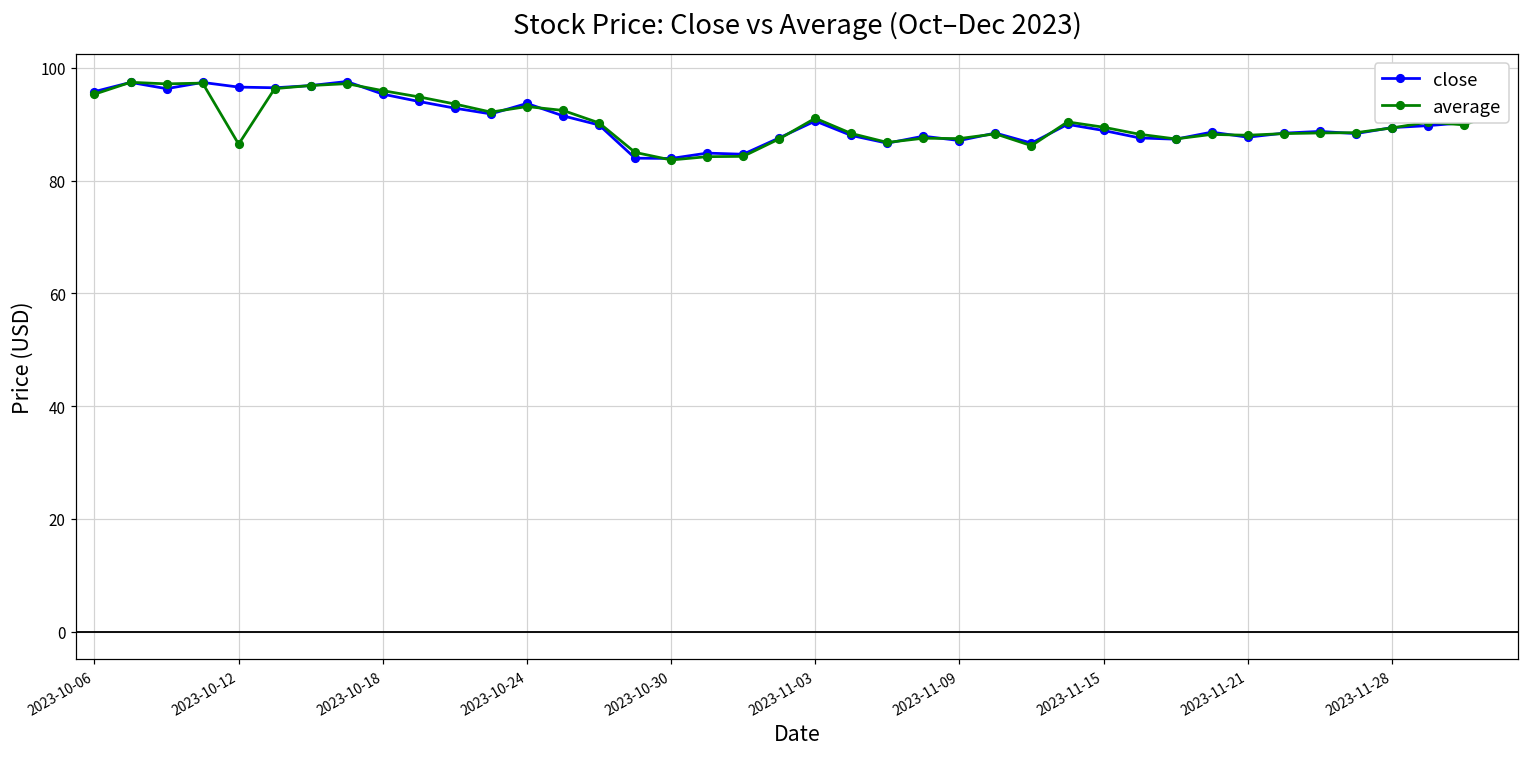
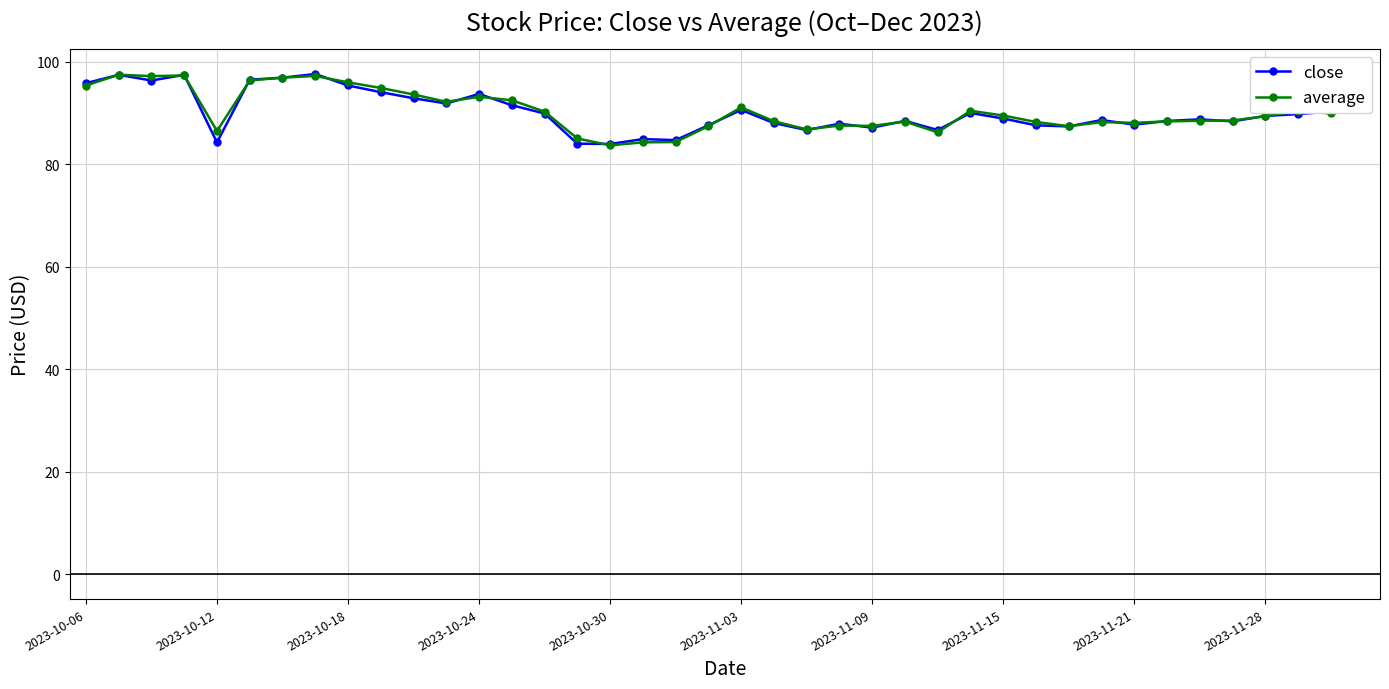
close, 2023-10-12: 97 -> 84
